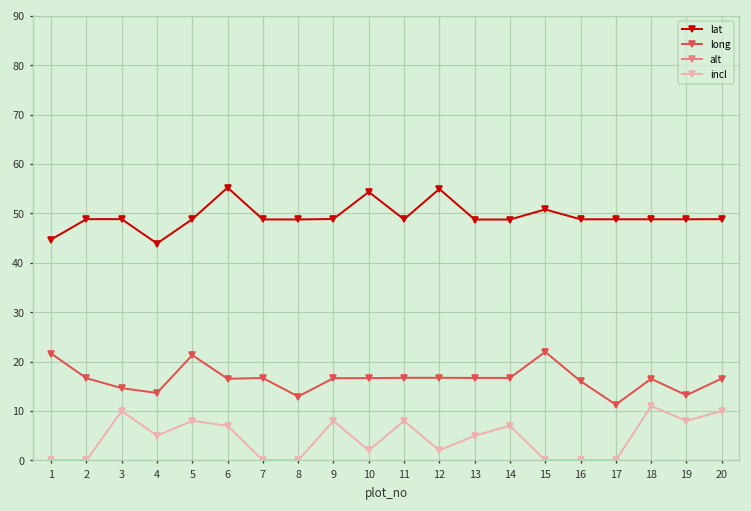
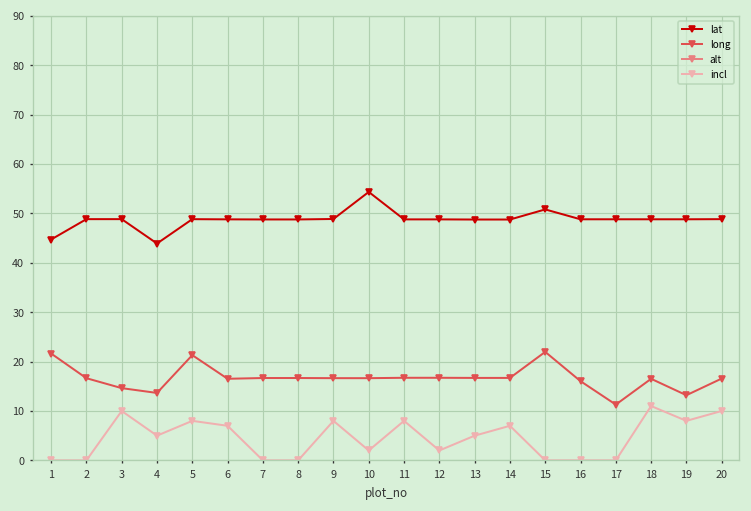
lat, 6: 55 -> 49
long, 8: 13 -> 17
lat, 12: 55 -> 49
